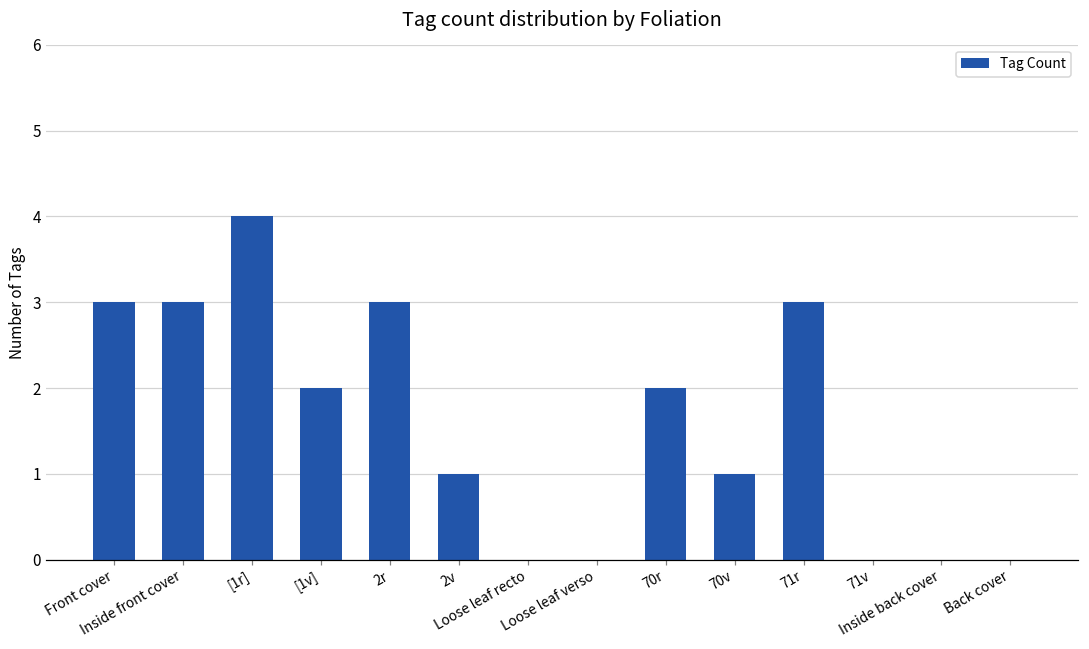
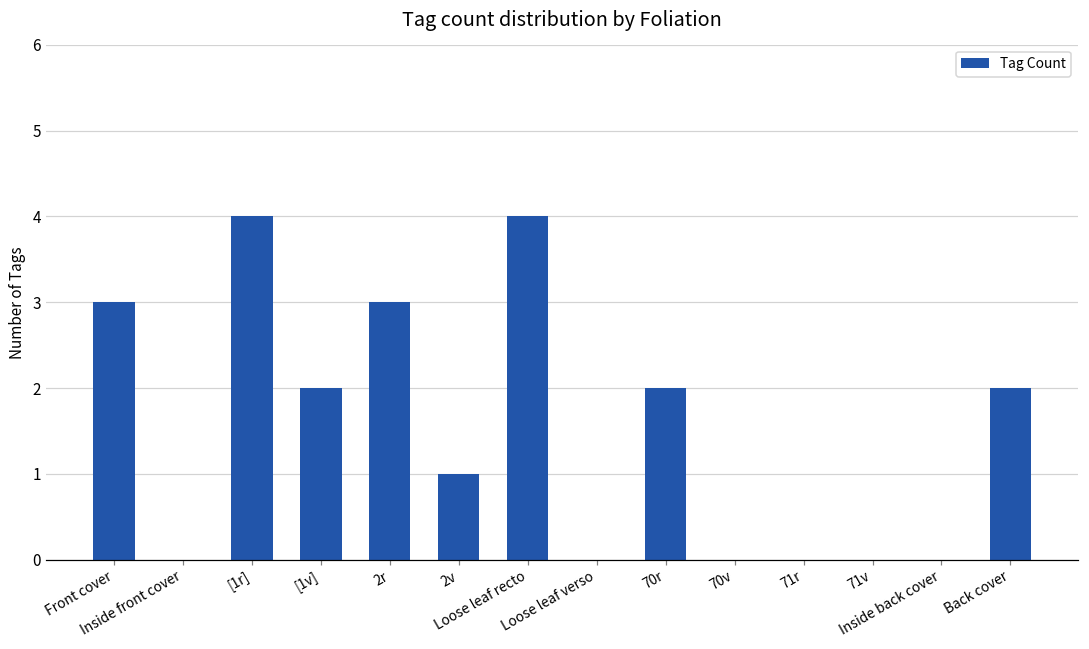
Inside front cover: 3 -> 0
Loose leaf recto: 0 -> 4
70v: 1 -> 0
71r: 3 -> 0
Back cover: 0 -> 2
